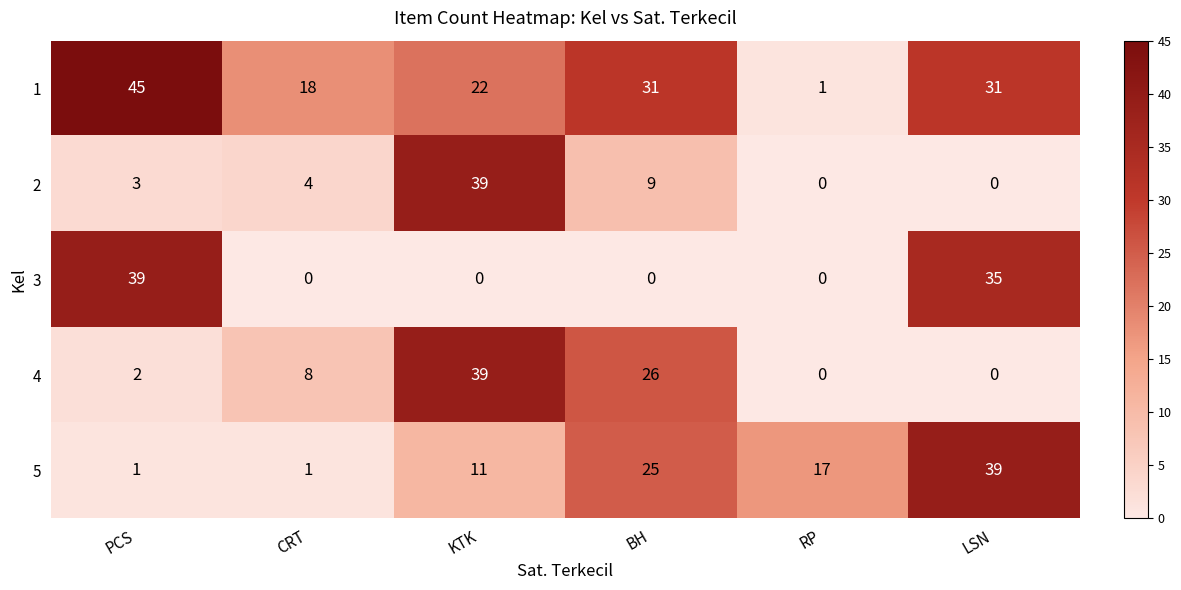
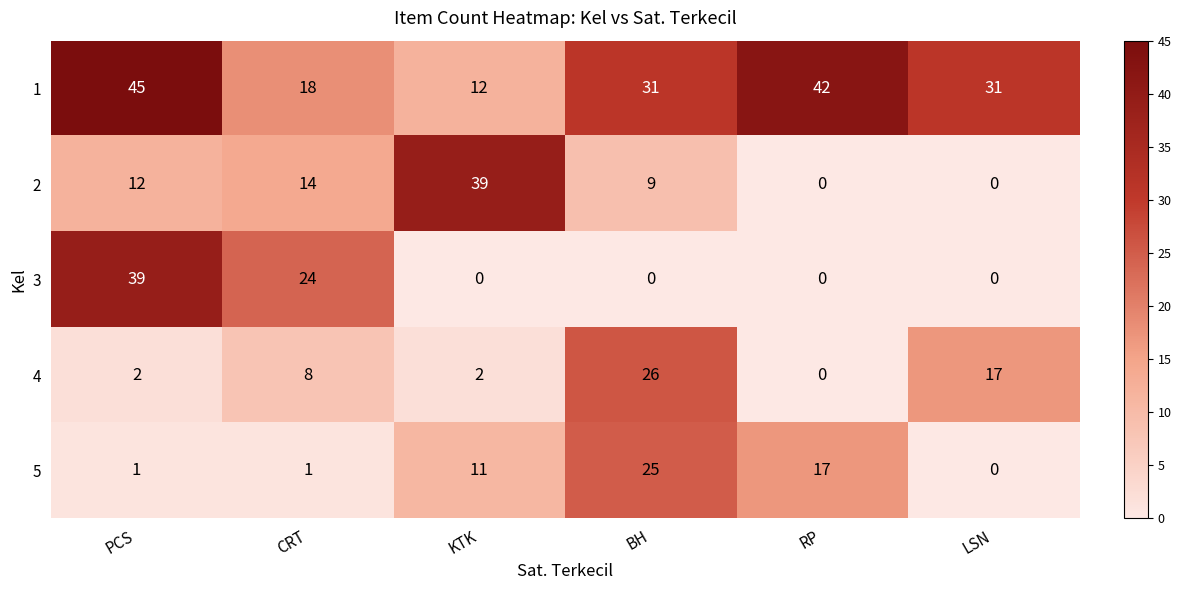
1, KTK: 22 -> 12
1, RP: 1 -> 42
2, PCS: 3 -> 12
2, CRT: 4 -> 14
3, CRT: 0 -> 24
3, LSN: 35 -> 0
4, KTK: 39 -> 2
4, LSN: 0 -> 17
5, LSN: 39 -> 0
